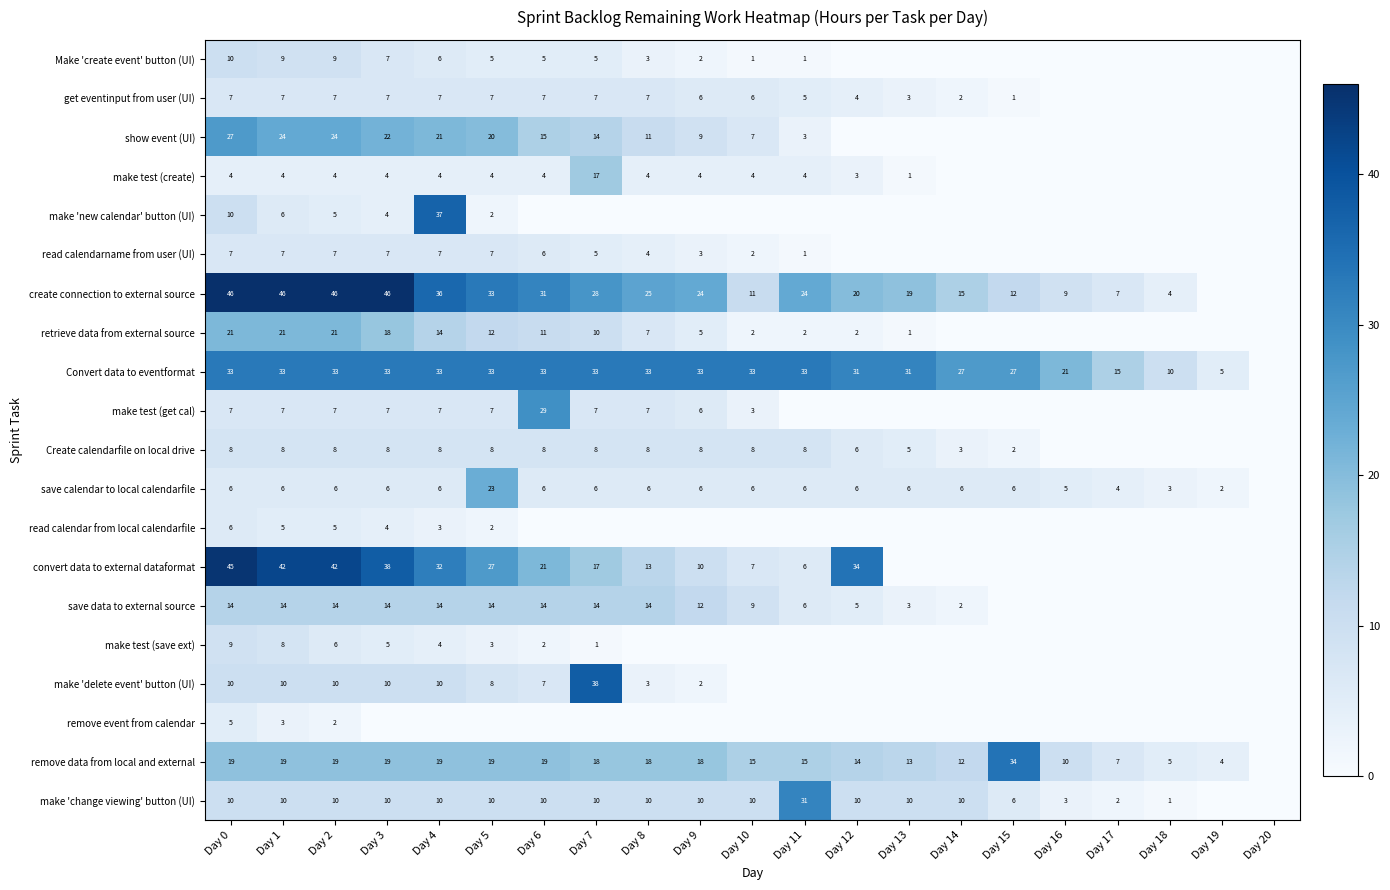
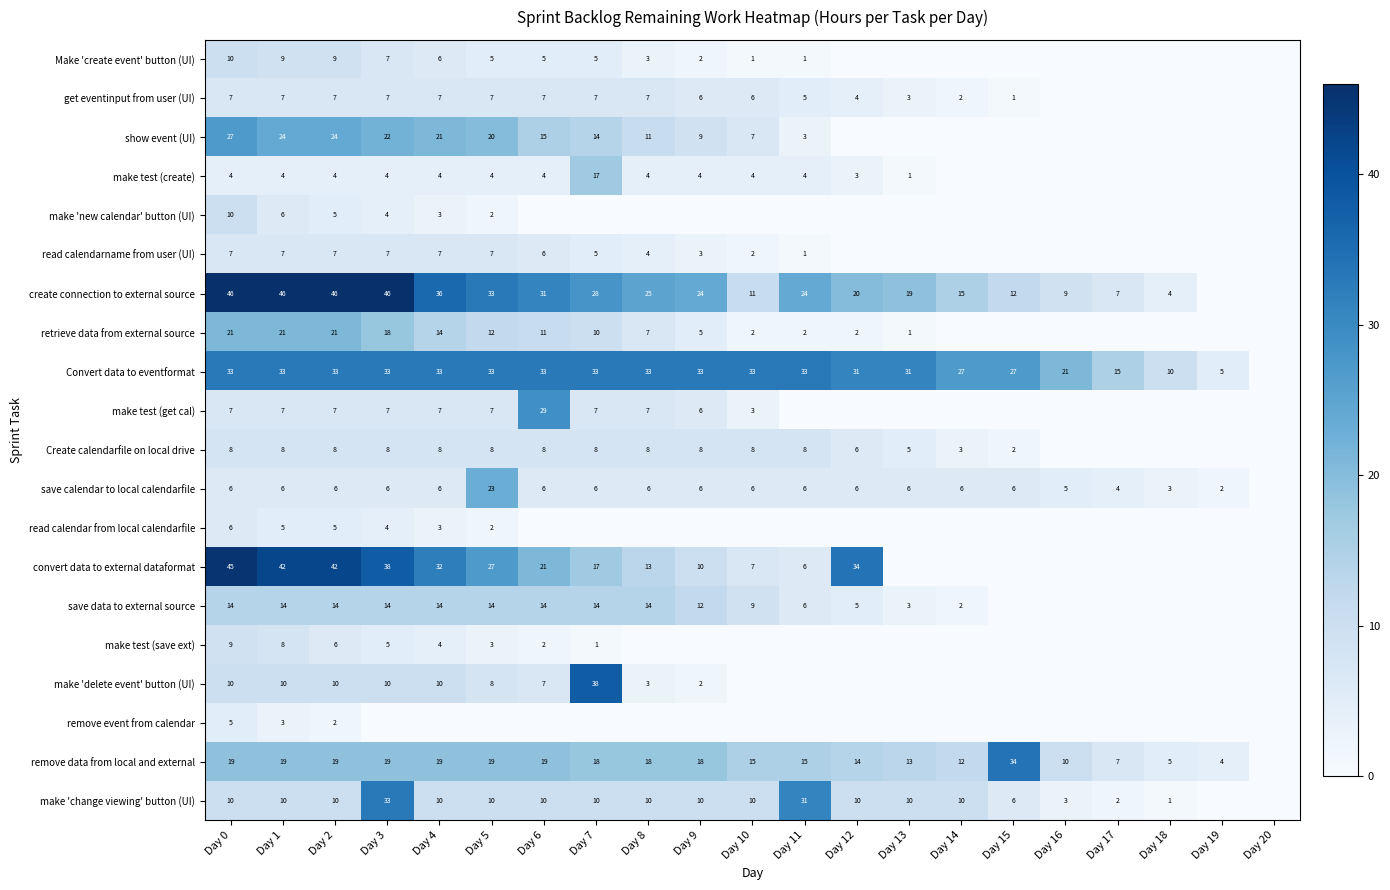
make 'new calendar' button (UI), Day 4: 37 -> 3
make 'change viewing' button (UI), Day 3: 10 -> 33
